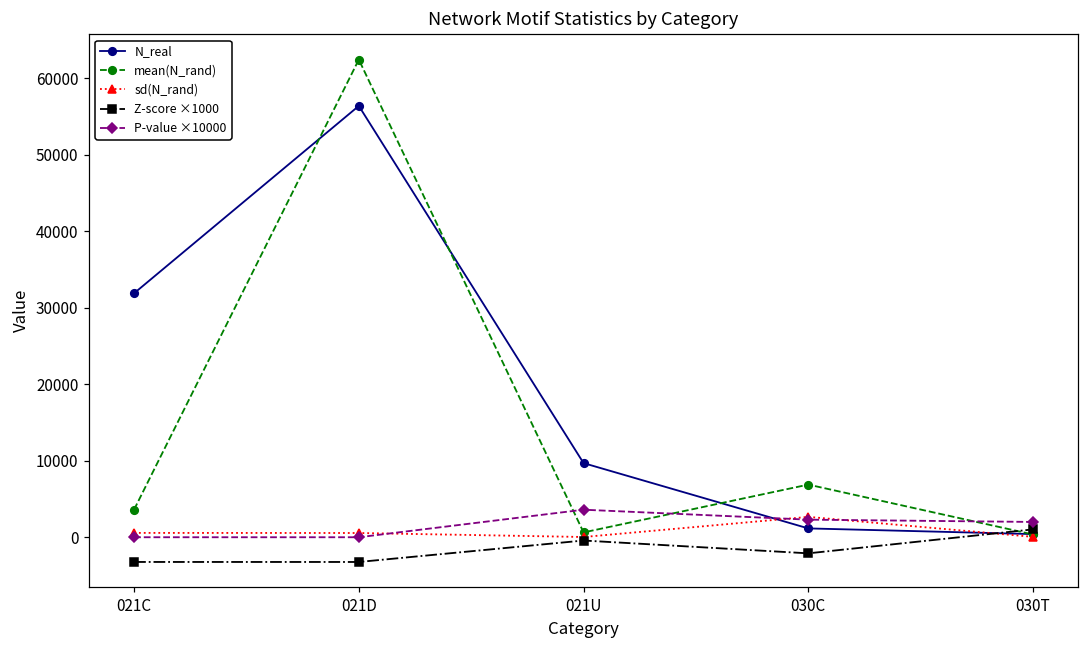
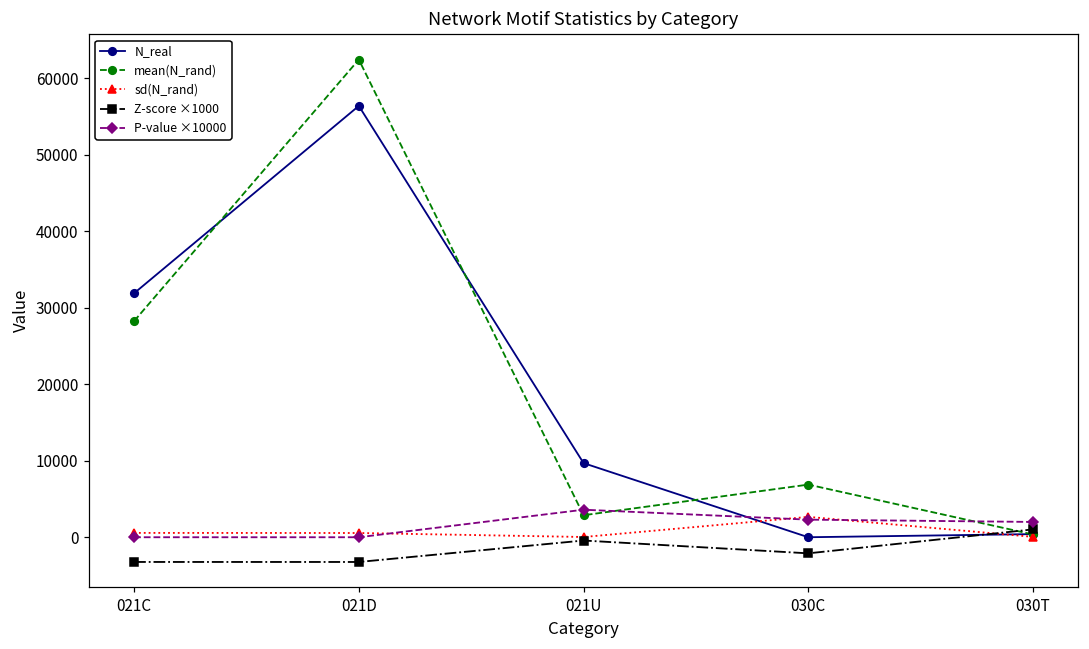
mean(N_rand), 021C: 4000 -> 28000
mean(N_rand), 021U: 1000 -> 3000
N_real, 030C: 1000 -> 0
